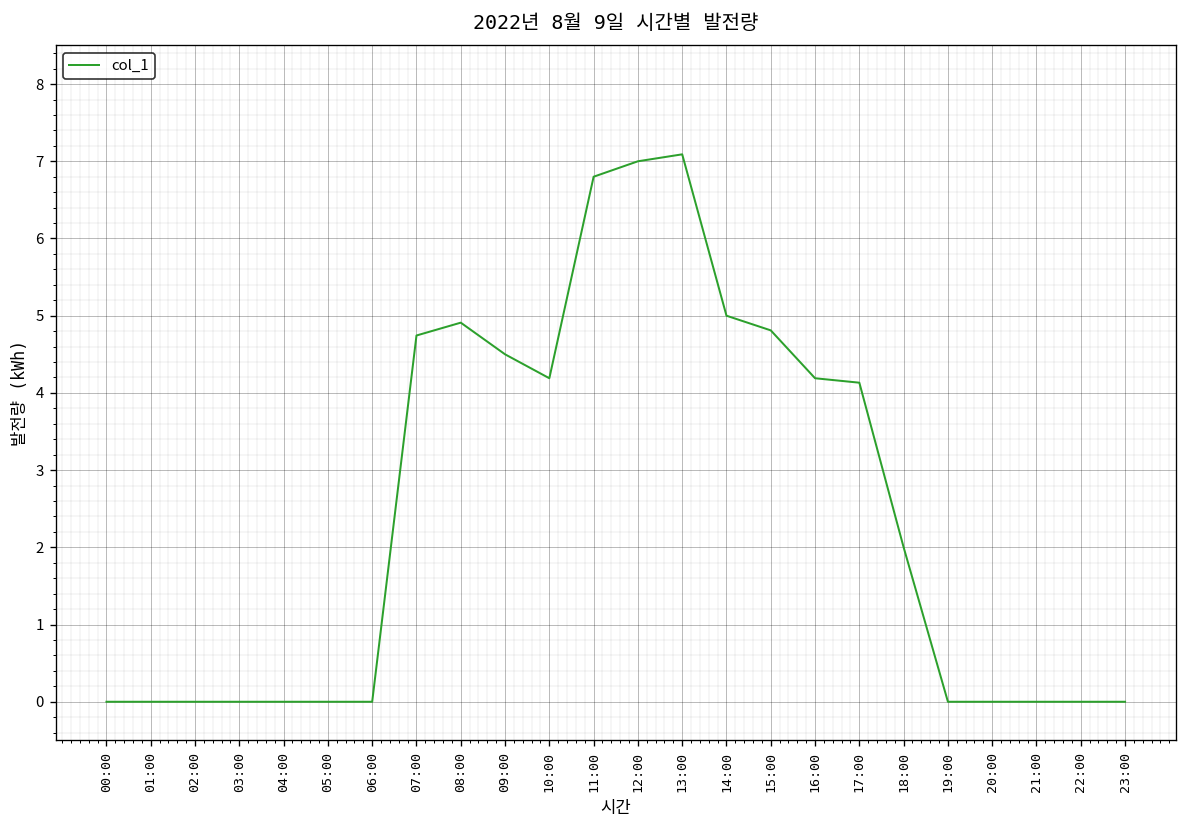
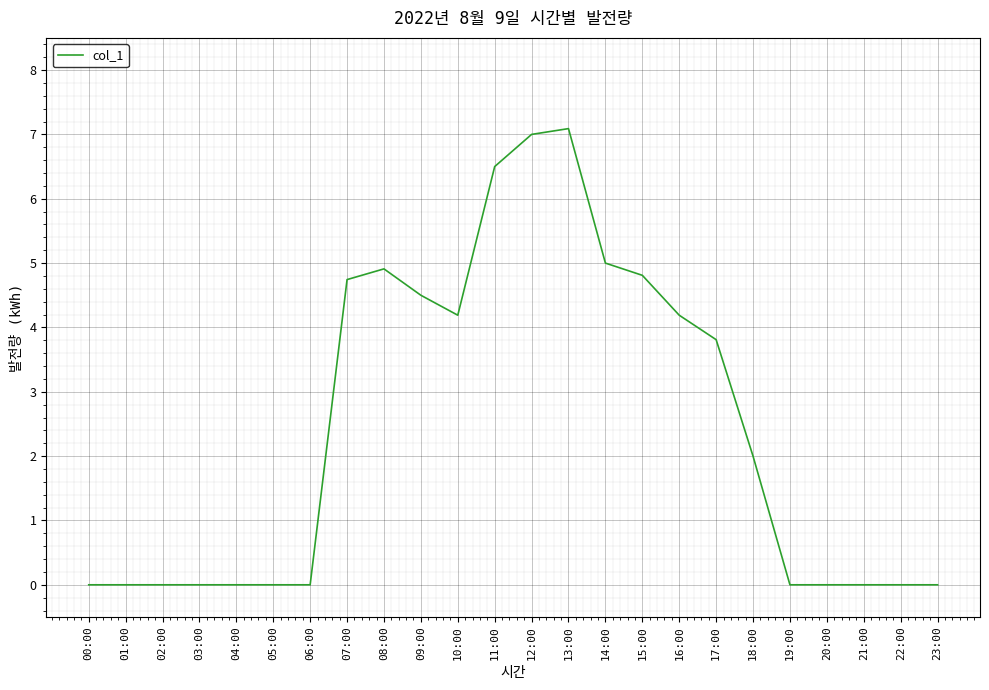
11:00: 6.8 -> 6.5
17:00: 4.1 -> 3.8
